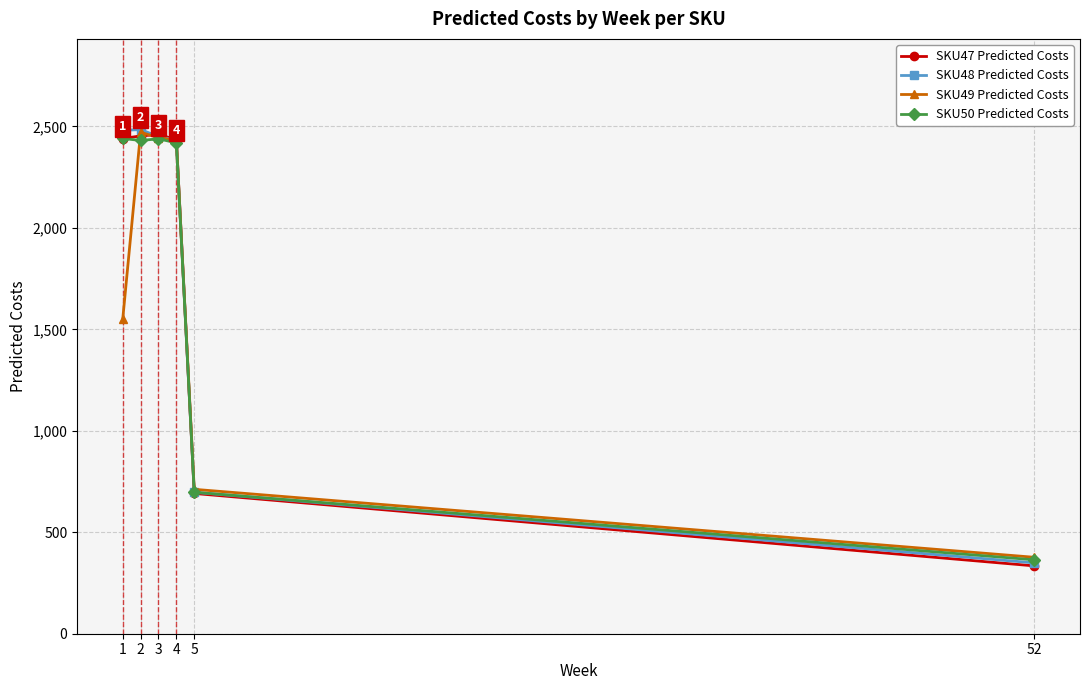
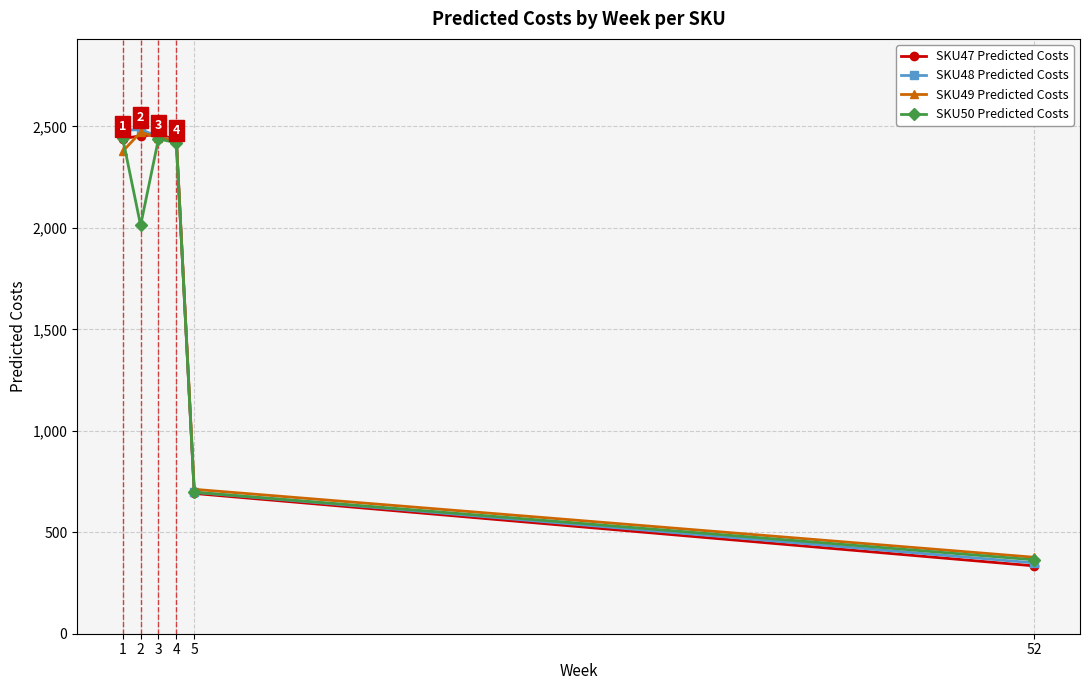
SKU49 Predicted Costs, 1: 1,550 -> 2,380
SKU50 Predicted Costs, 2: 2,430 -> 2,010
